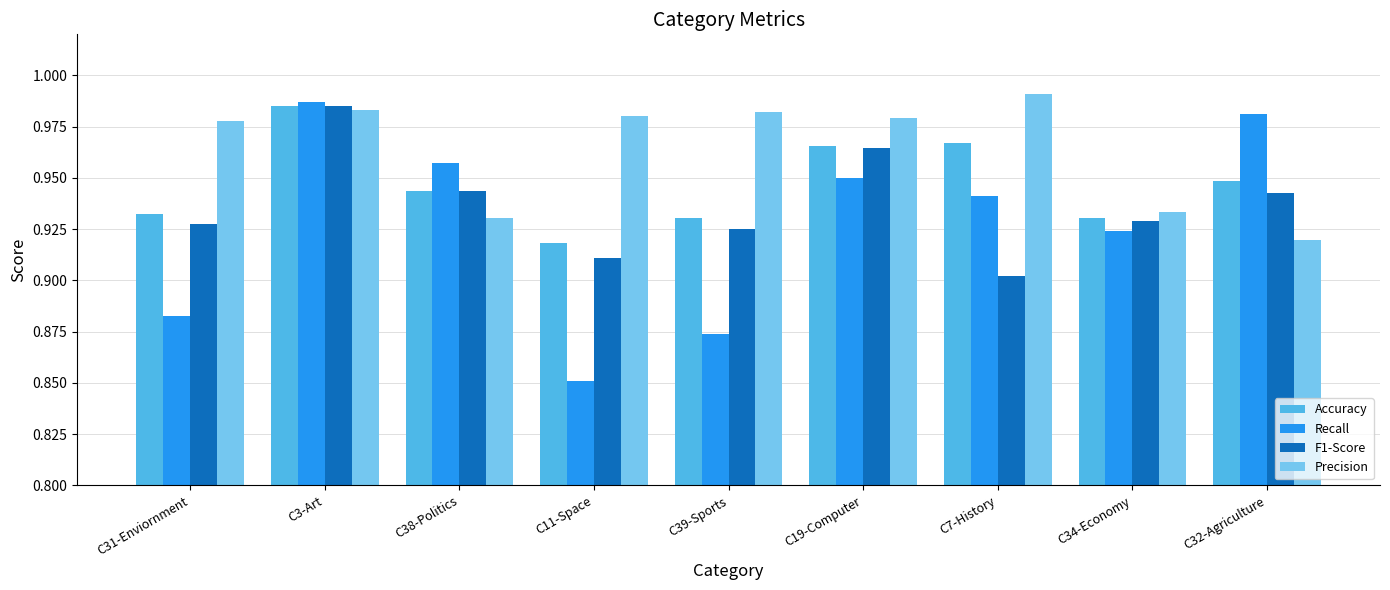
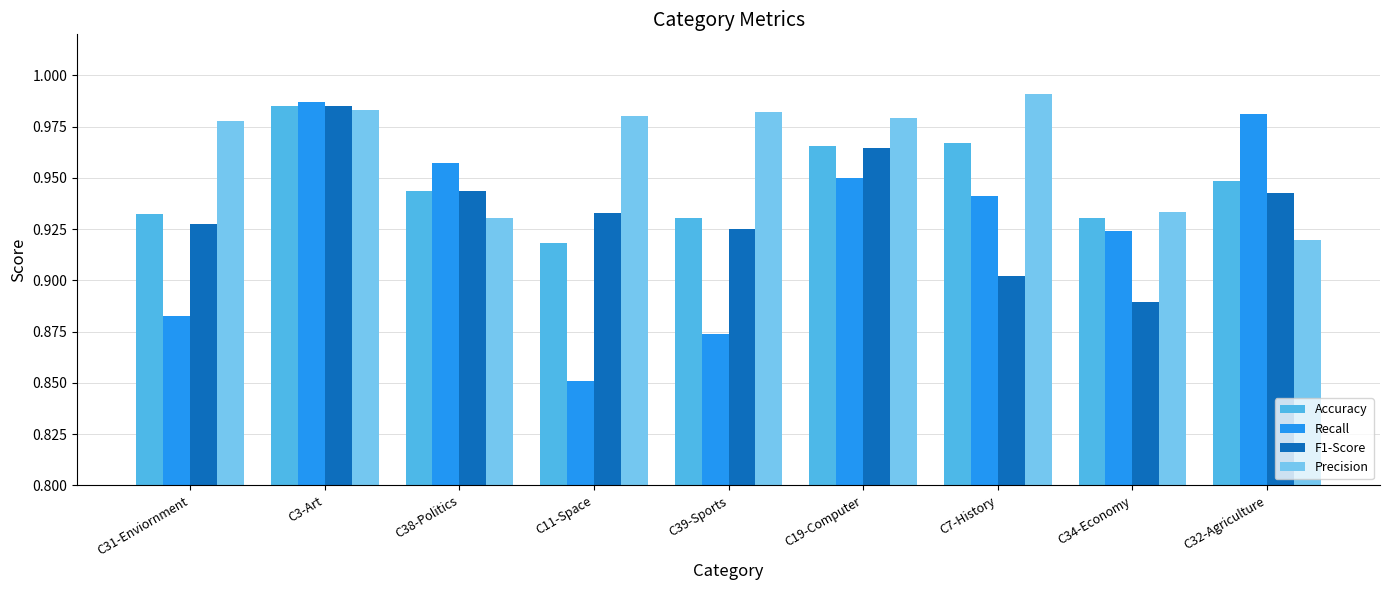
F1-Score, C11-Space: 0.911 -> 0.933
F1-Score, C34-Economy: 0.929 -> 0.889
